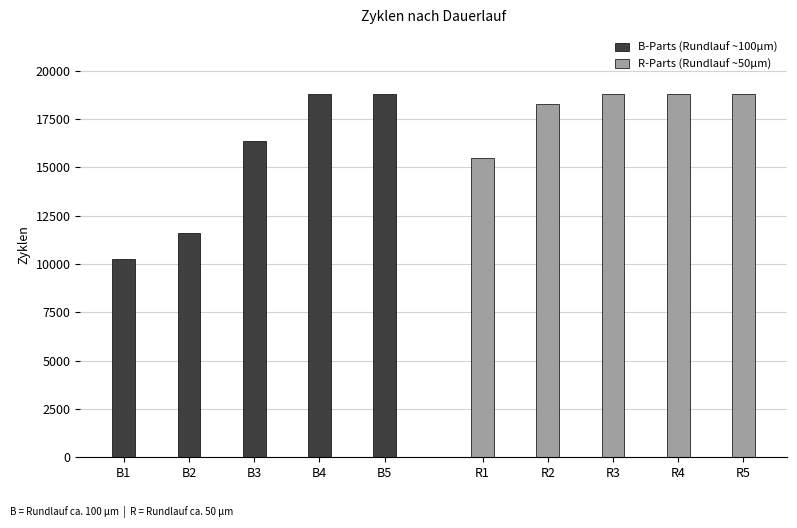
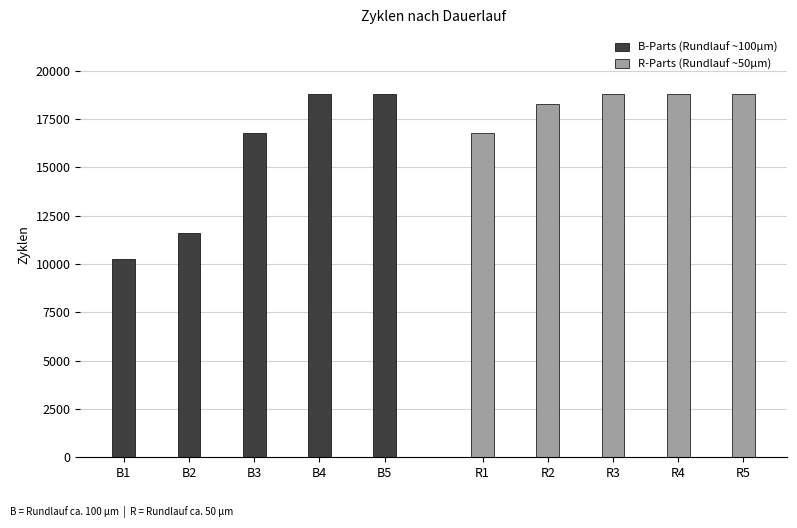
B-Parts (Rundlauf ~100µm), B3: 16400 -> 16800
R-Parts (Rundlauf ~50µm), R1: 15500 -> 16800
